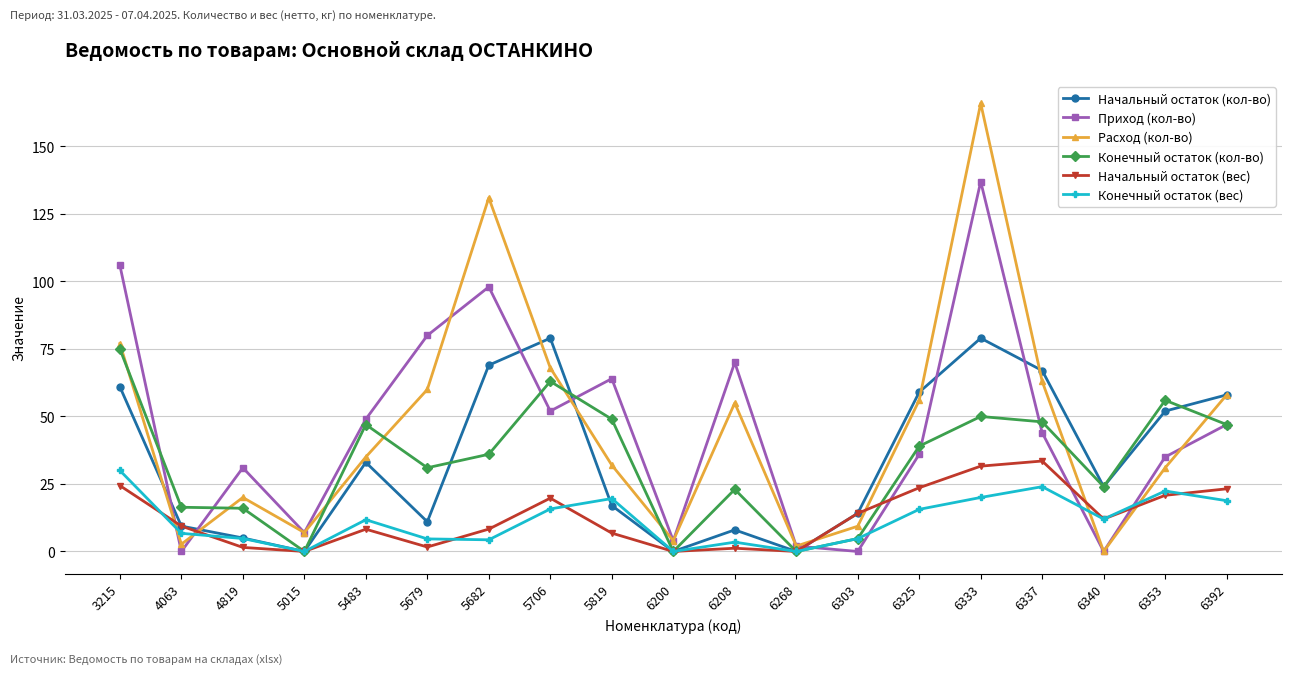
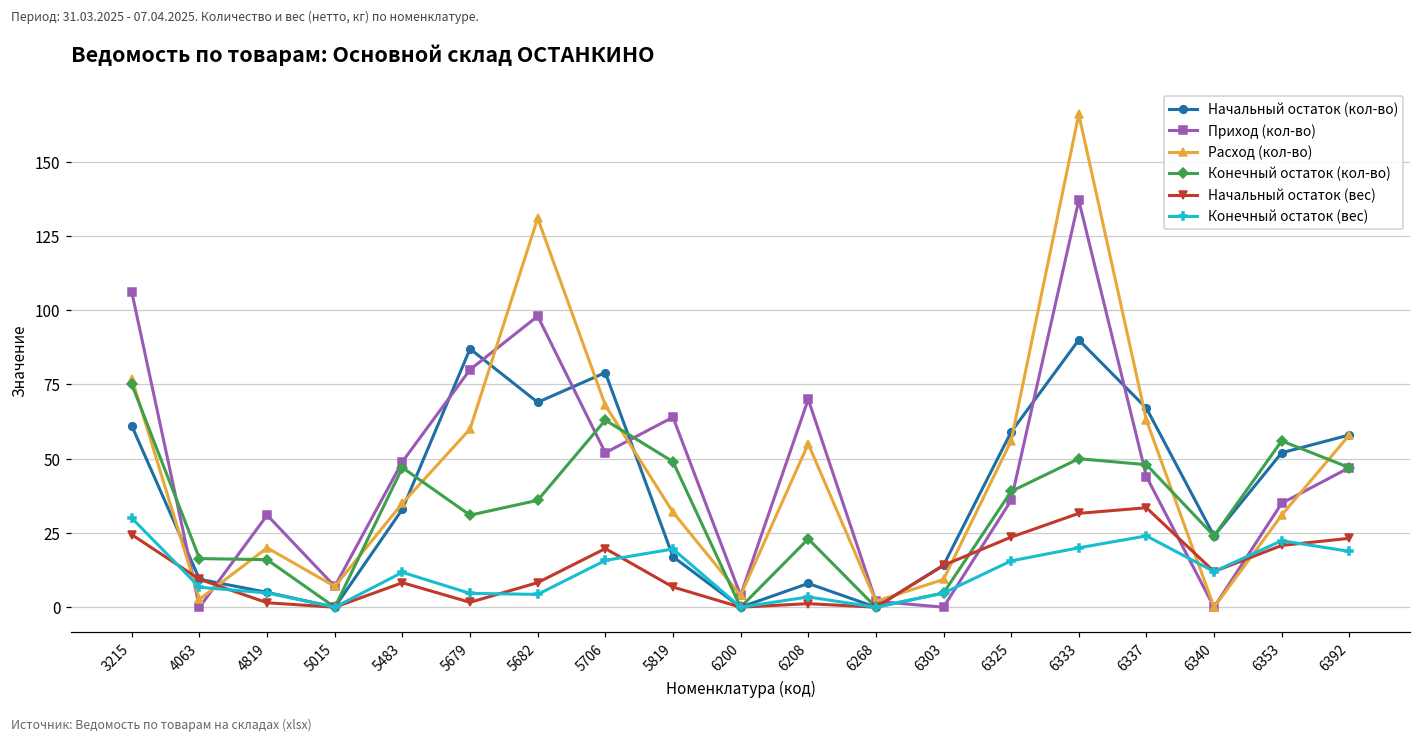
Начальный остаток (кол-во), 5679: 11 -> 87
Начальный остаток (кол-во), 6333: 79 -> 90
